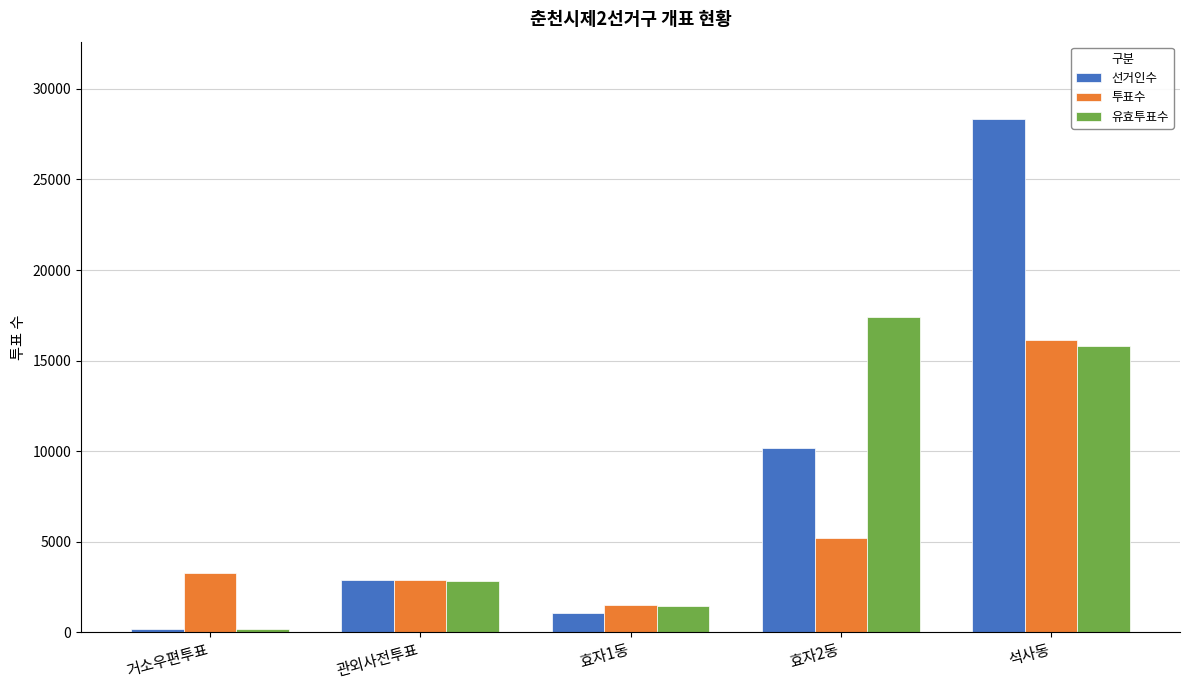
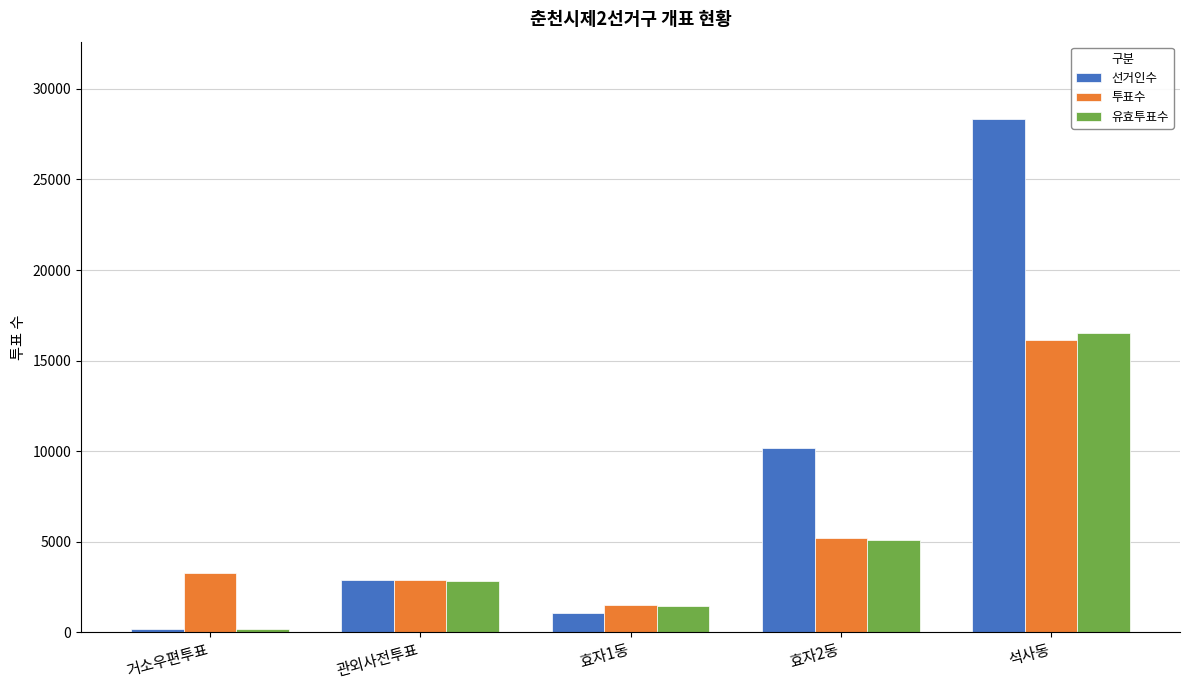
유효투표수, 효자2동: 17400 -> 5100
유효투표수, 석사동: 15800 -> 16500
